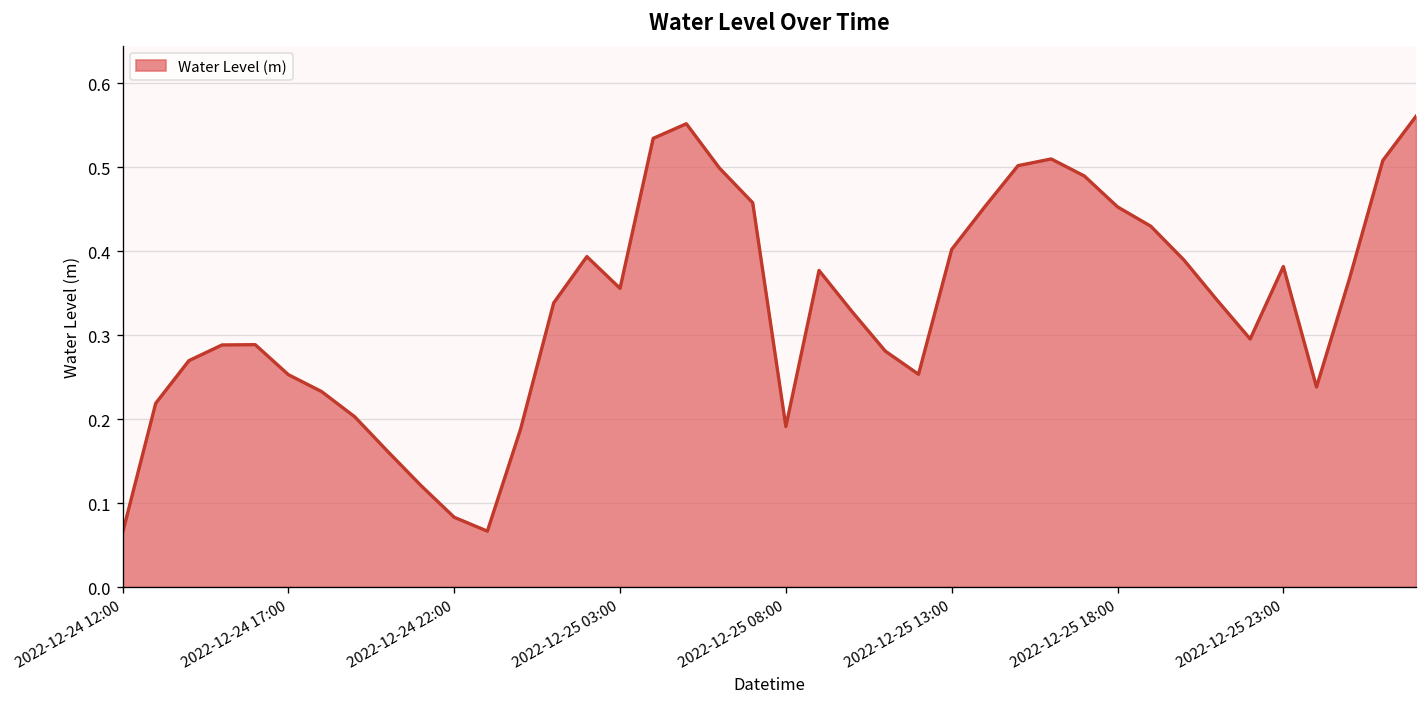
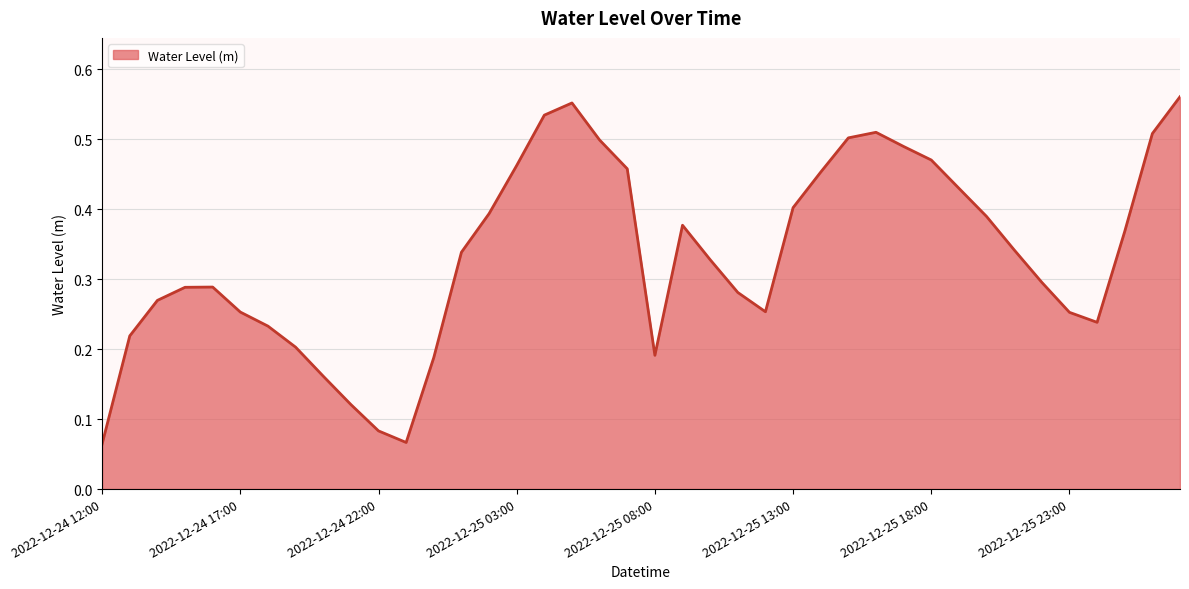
2022-12-25 03:00: 0.36 -> 0.46
2022-12-25 18:00: 0.45 -> 0.47
2022-12-25 23:00: 0.38 -> 0.25
